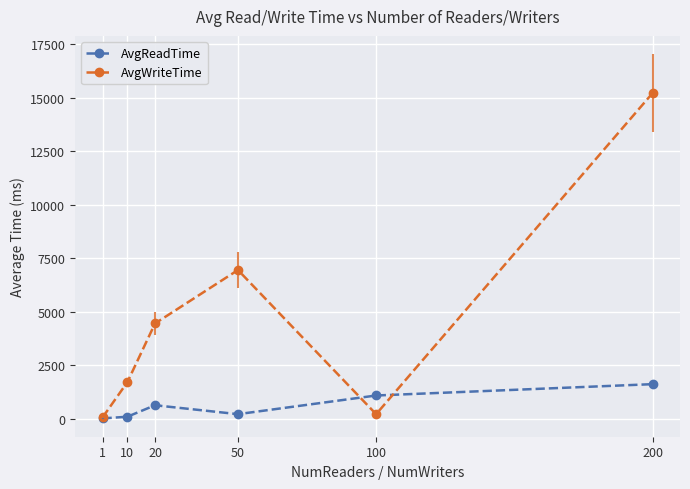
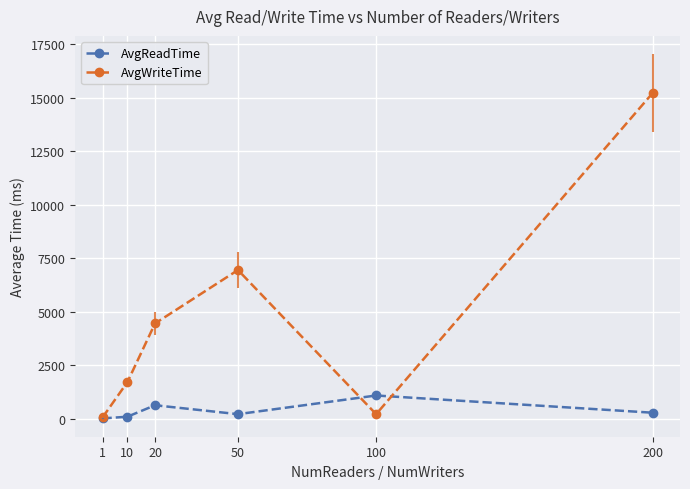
AvgReadTime, 200: 1600 -> 300
